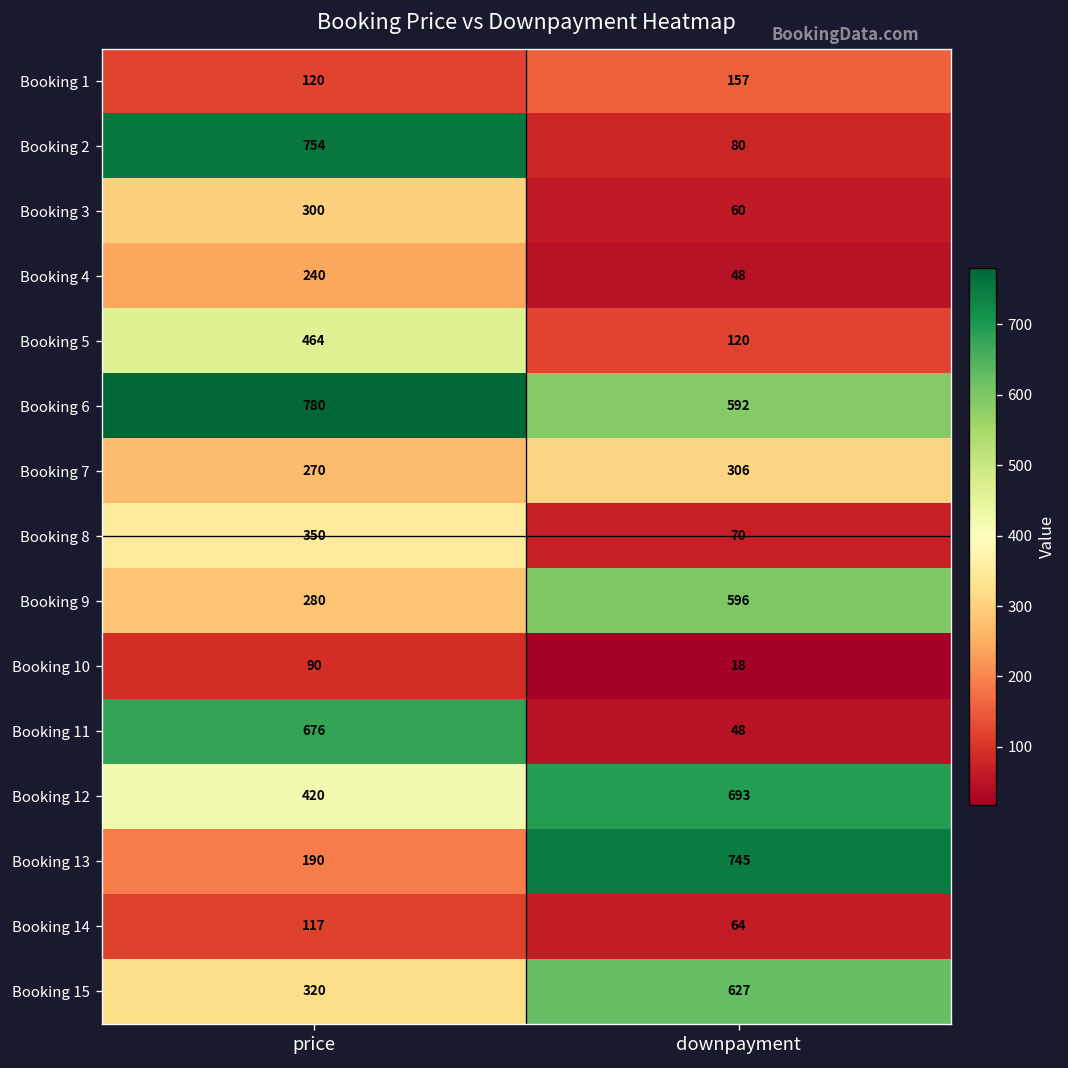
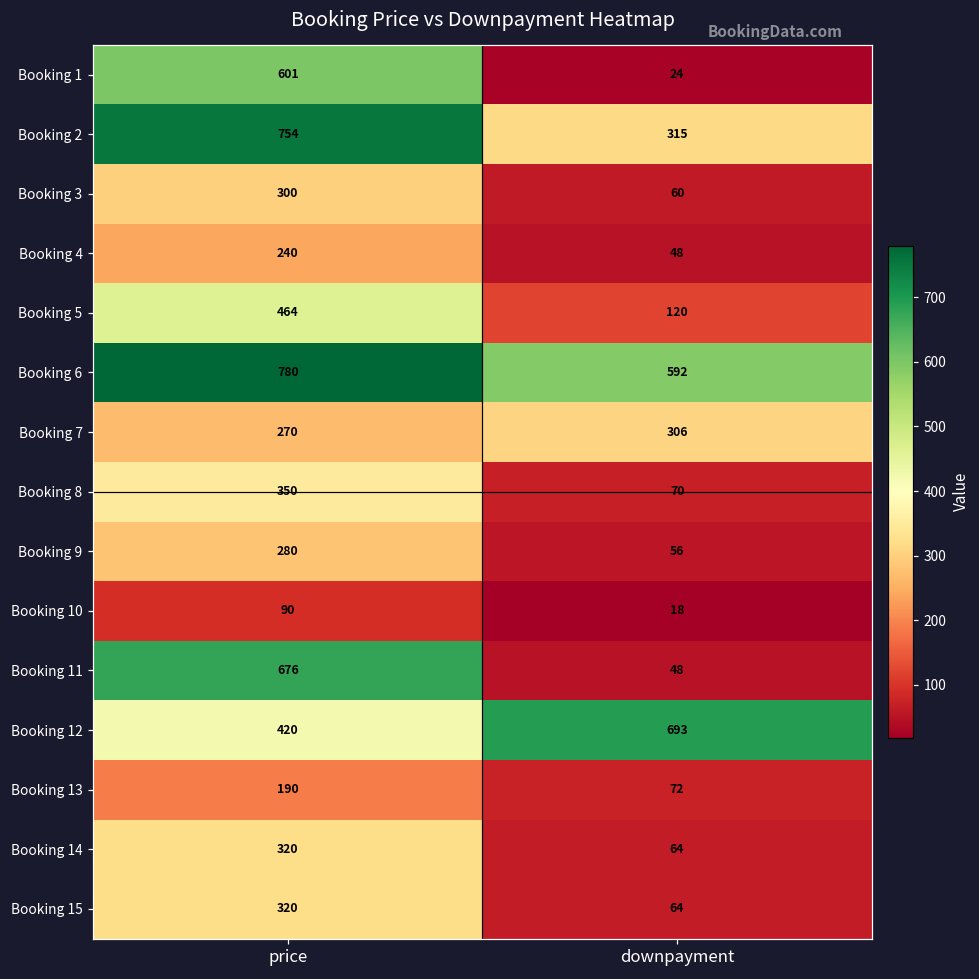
Booking 1, price: 120 -> 601
Booking 1, downpayment: 157 -> 24
Booking 2, downpayment: 80 -> 315
Booking 9, downpayment: 596 -> 56
Booking 13, downpayment: 745 -> 72
Booking 14, price: 117 -> 320
Booking 15, downpayment: 627 -> 64
